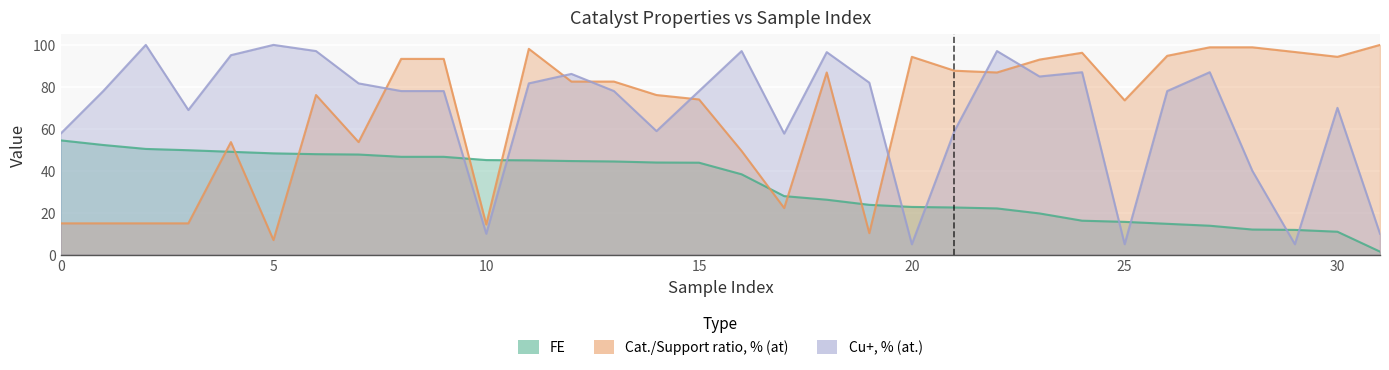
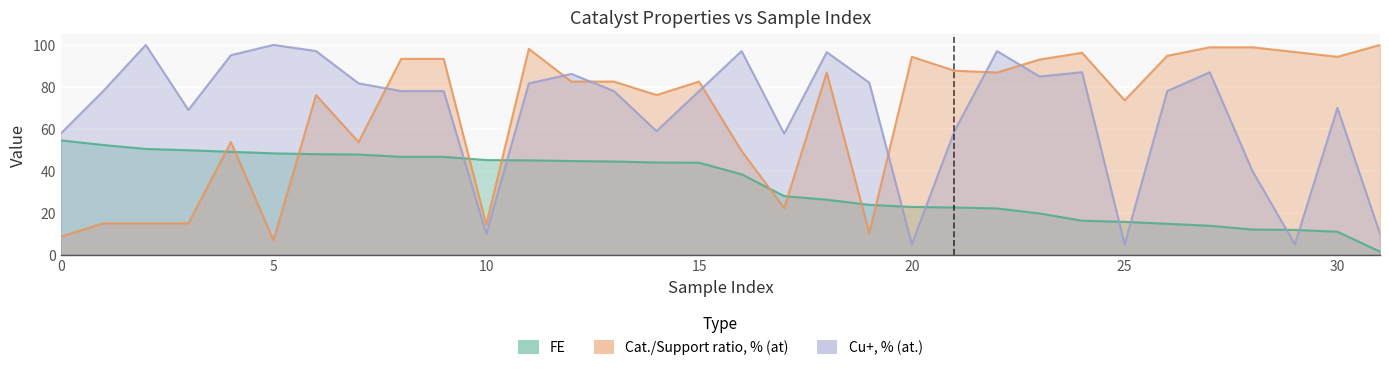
Cat./Support ratio, % (at), 0: 15 -> 9
Cat./Support ratio, % (at), 15: 74 -> 83
